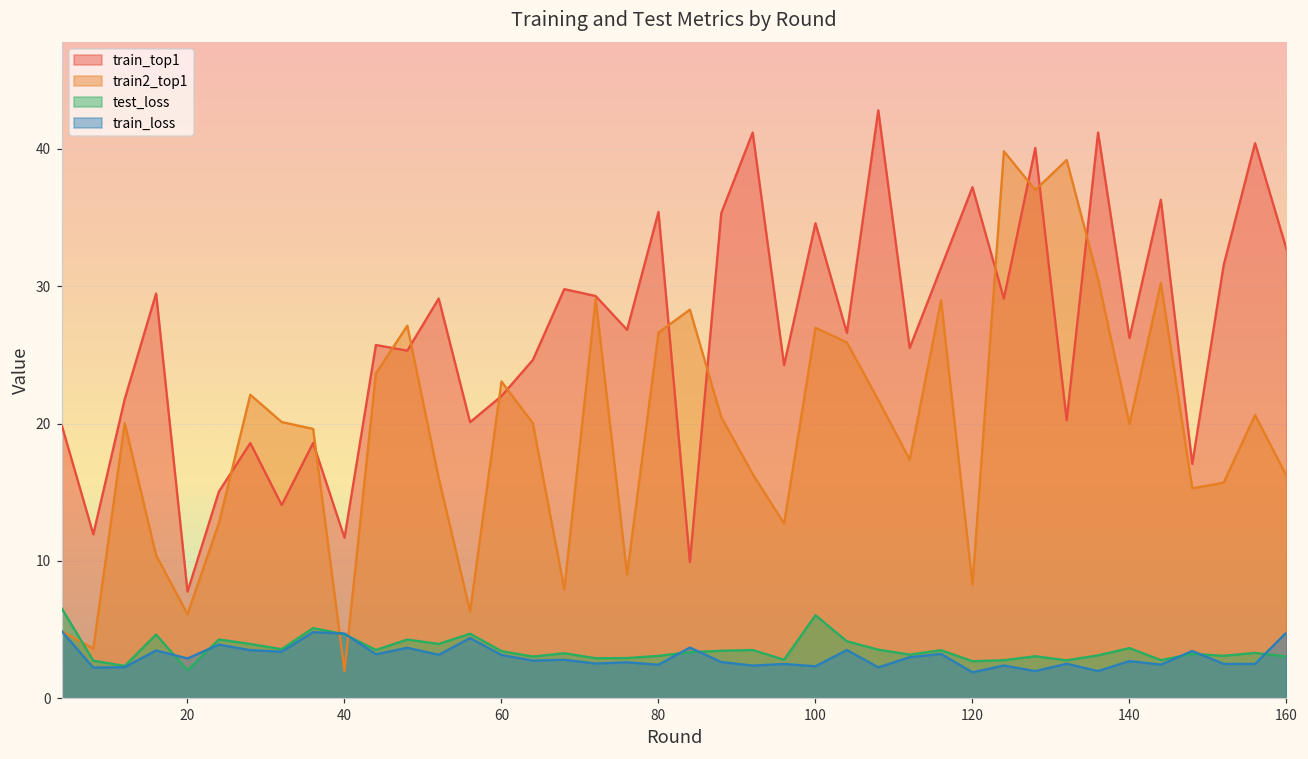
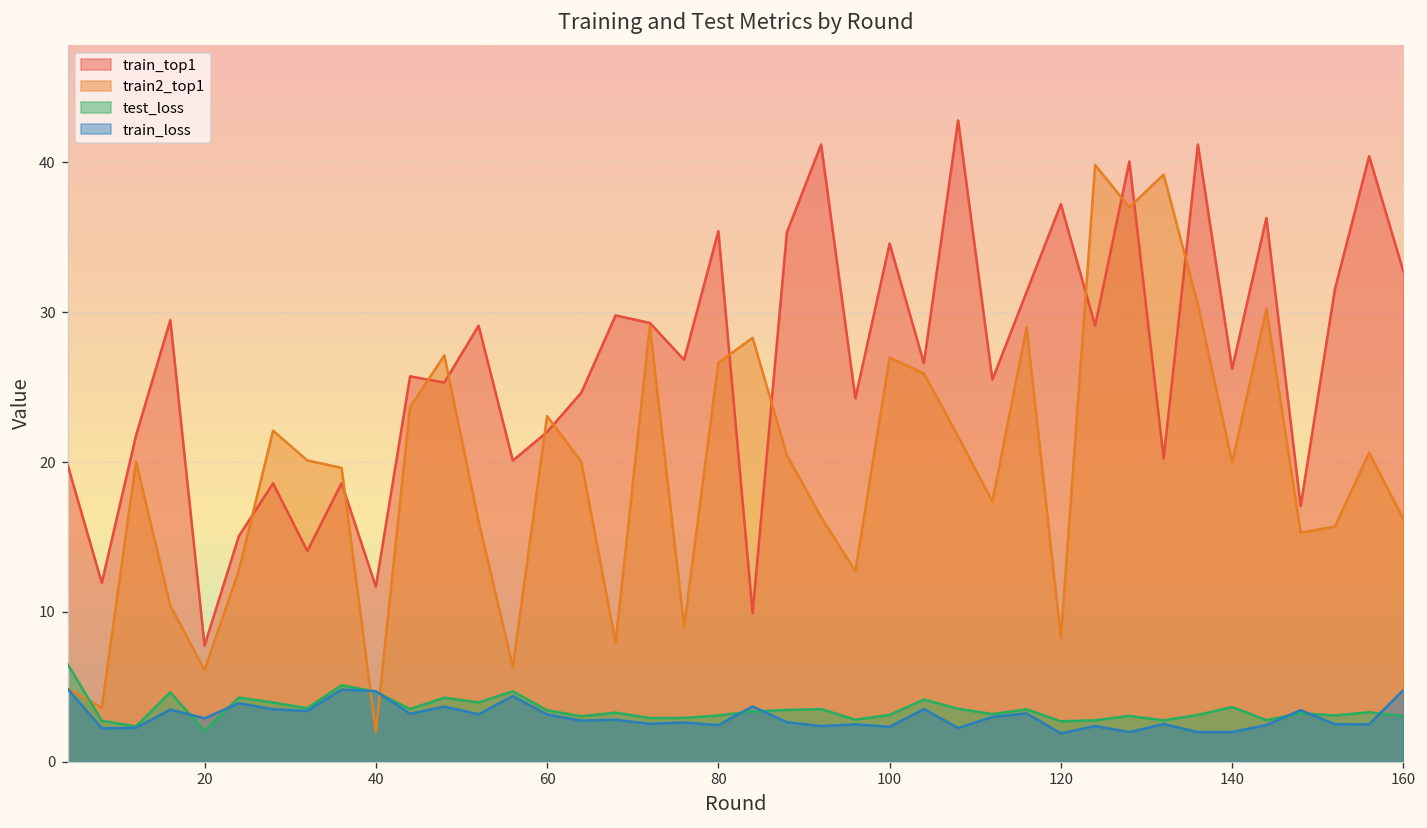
test_loss, 100: 6.0 -> 3.1
train_loss, 140: 2.7 -> 2.0
